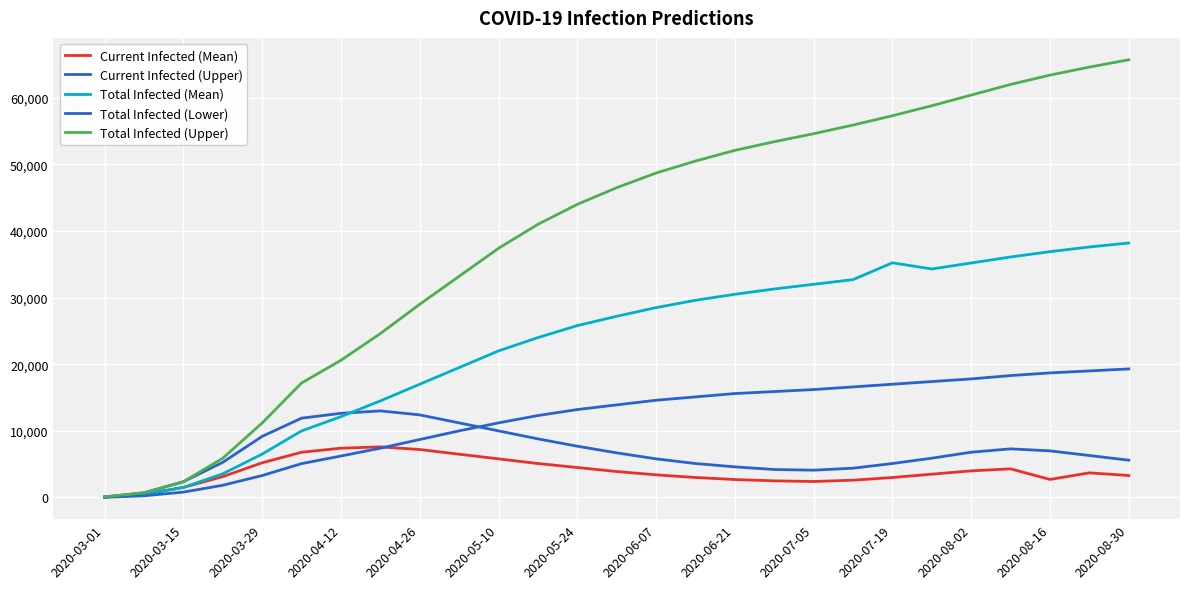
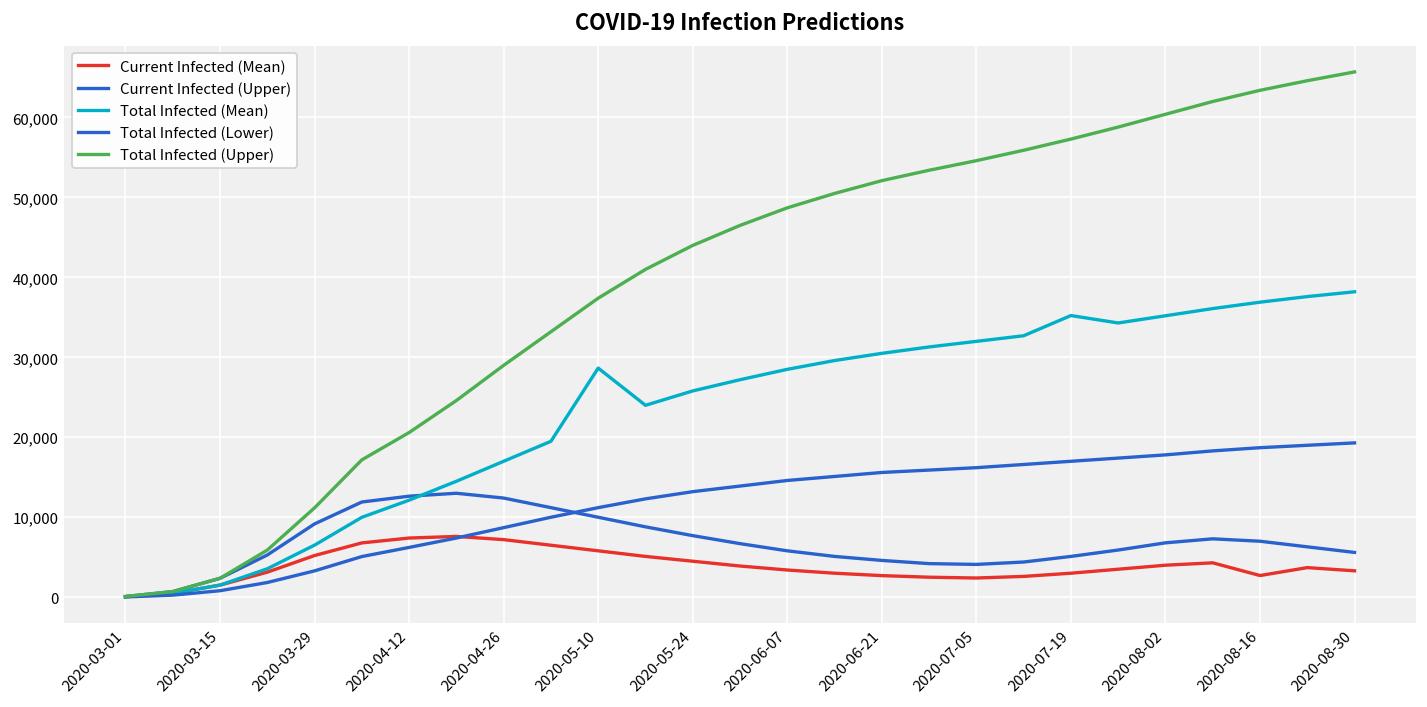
Total Infected (Mean), 2020-05-10: 22,000 -> 29,000
